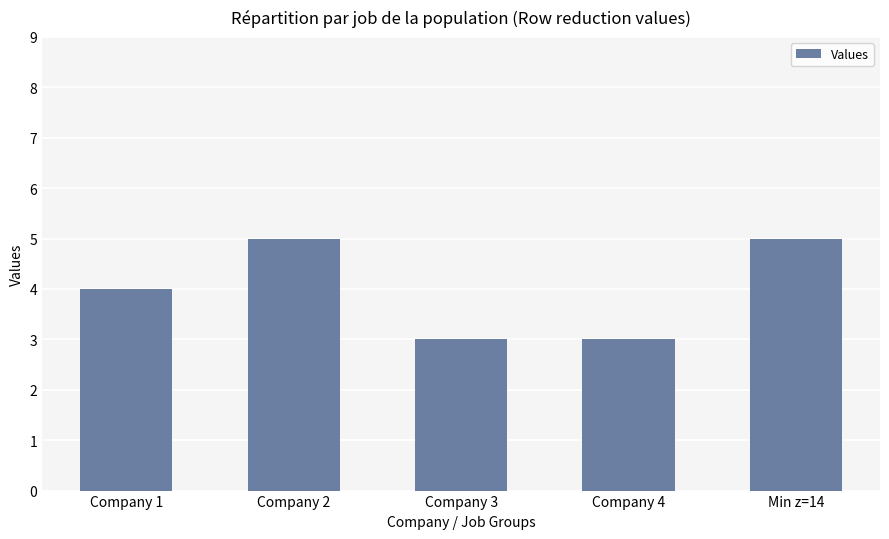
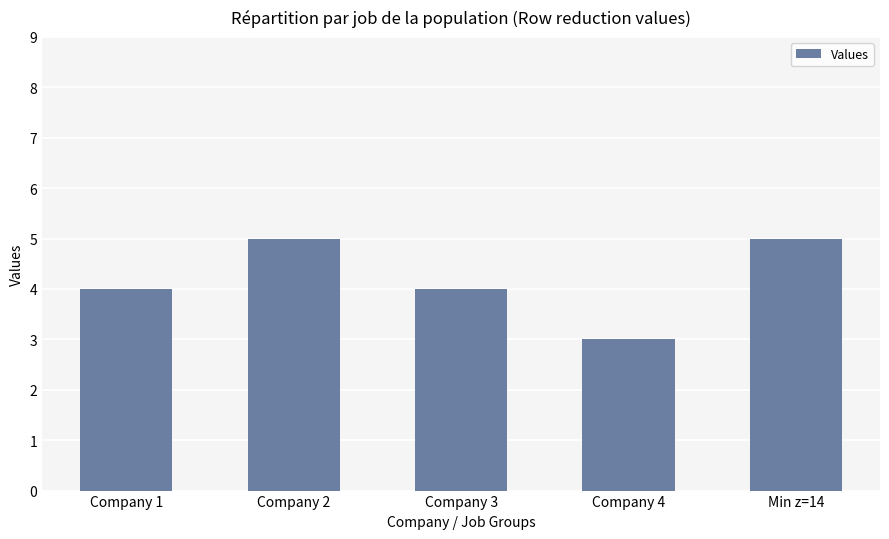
Company 3: 3 -> 4
